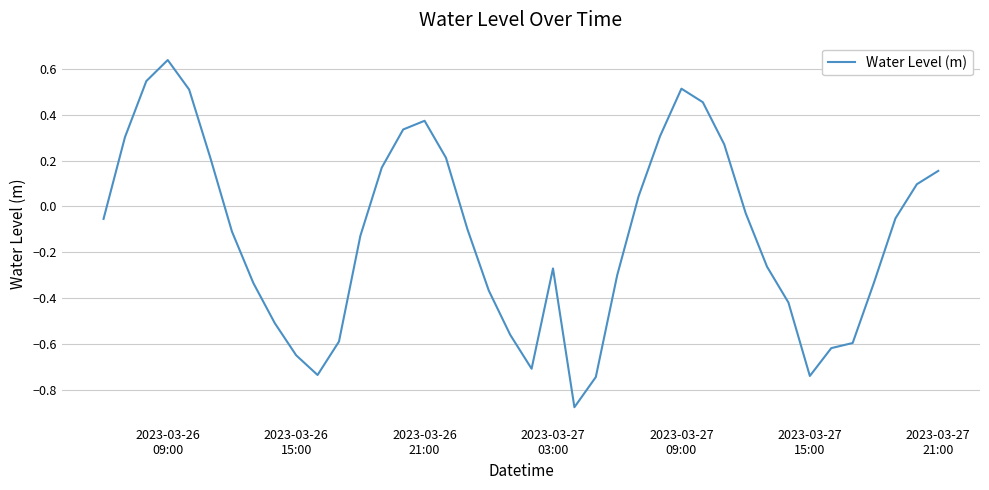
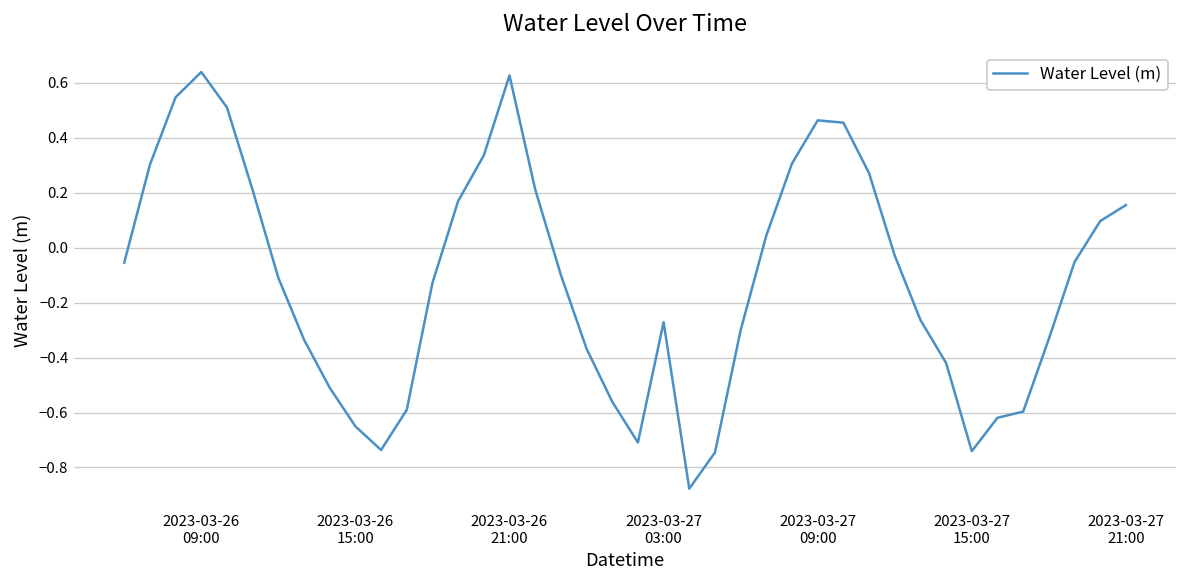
2023-03-26 21:00: 0.37 -> 0.63
2023-03-27 09:00: 0.51 -> 0.46
